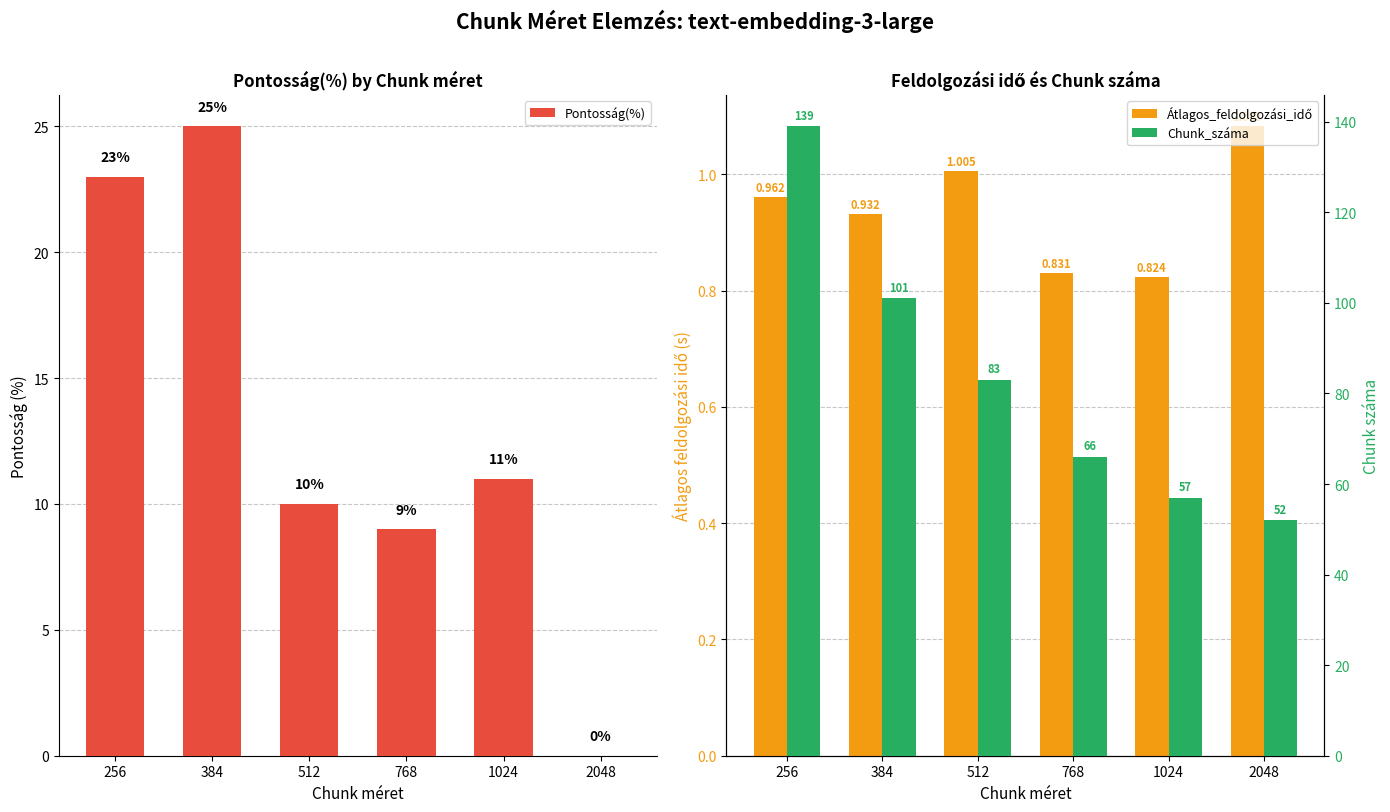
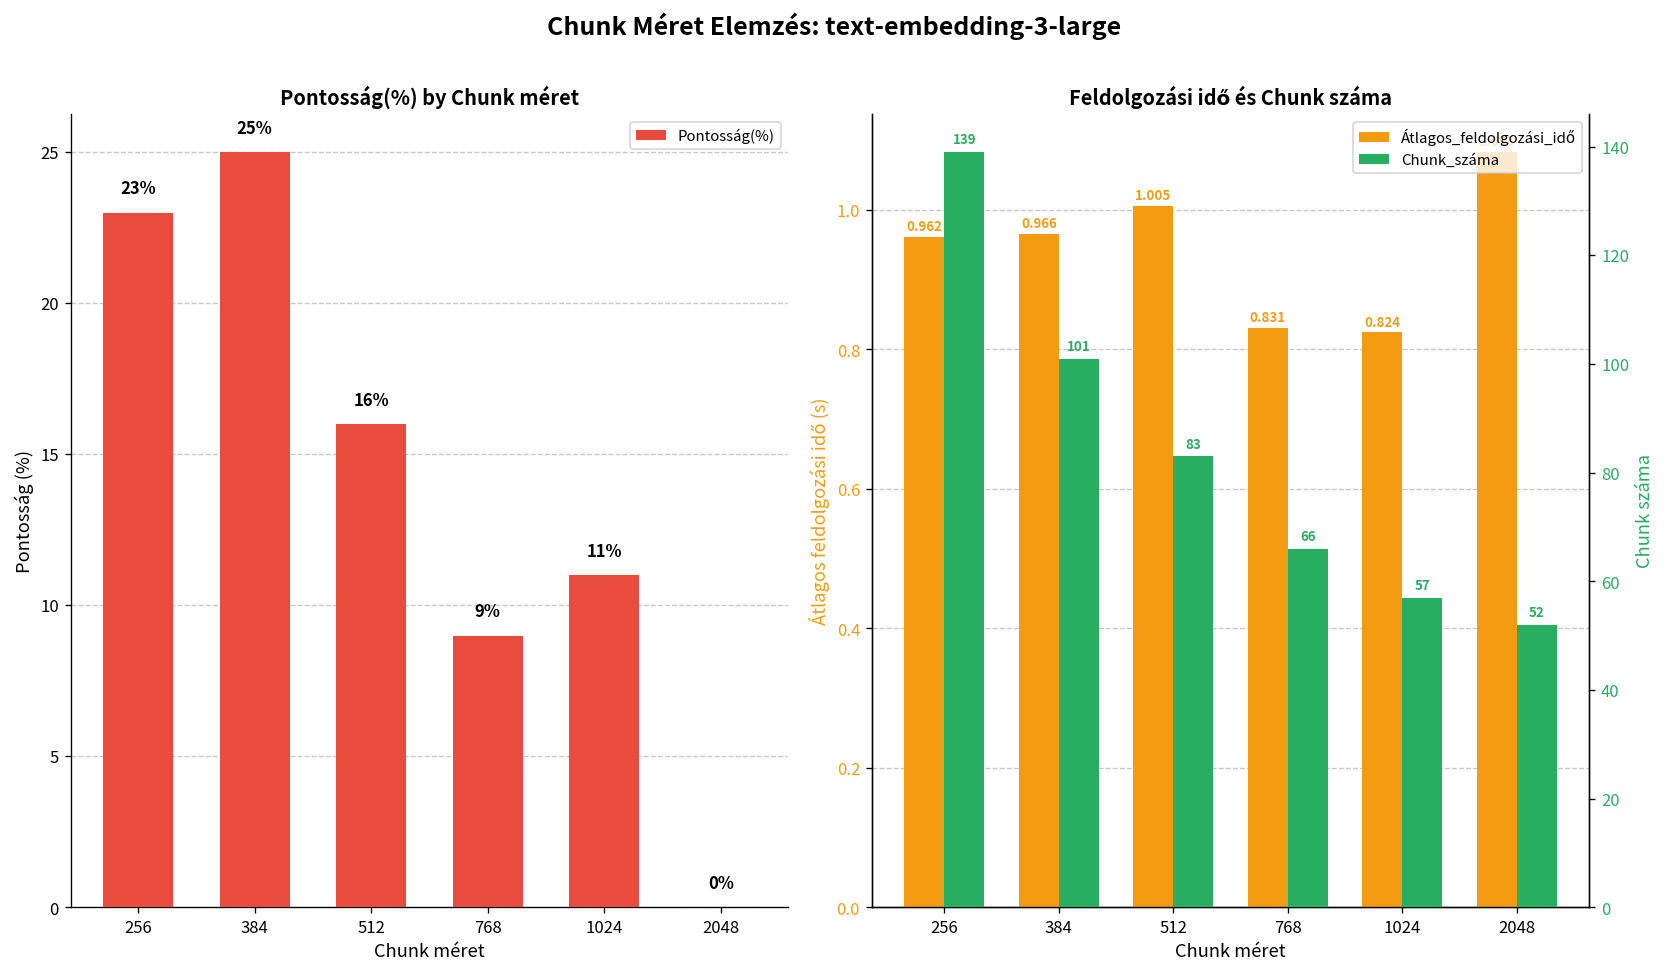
Pontosság(%) by Chunk méret, 512: 10% -> 16%
Feldolgozási idő és Chunk száma, Átlagos_feldolgozási_idő, 384: 0.932 -> 0.966
